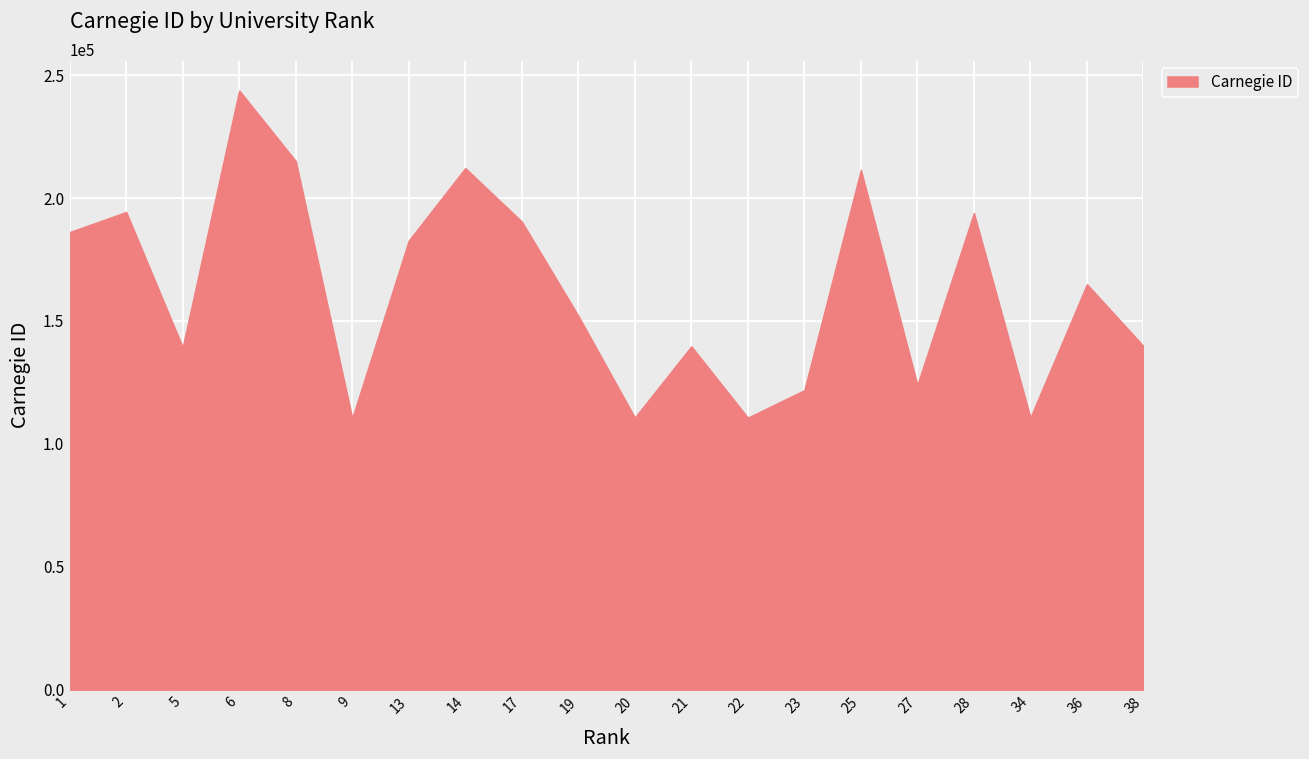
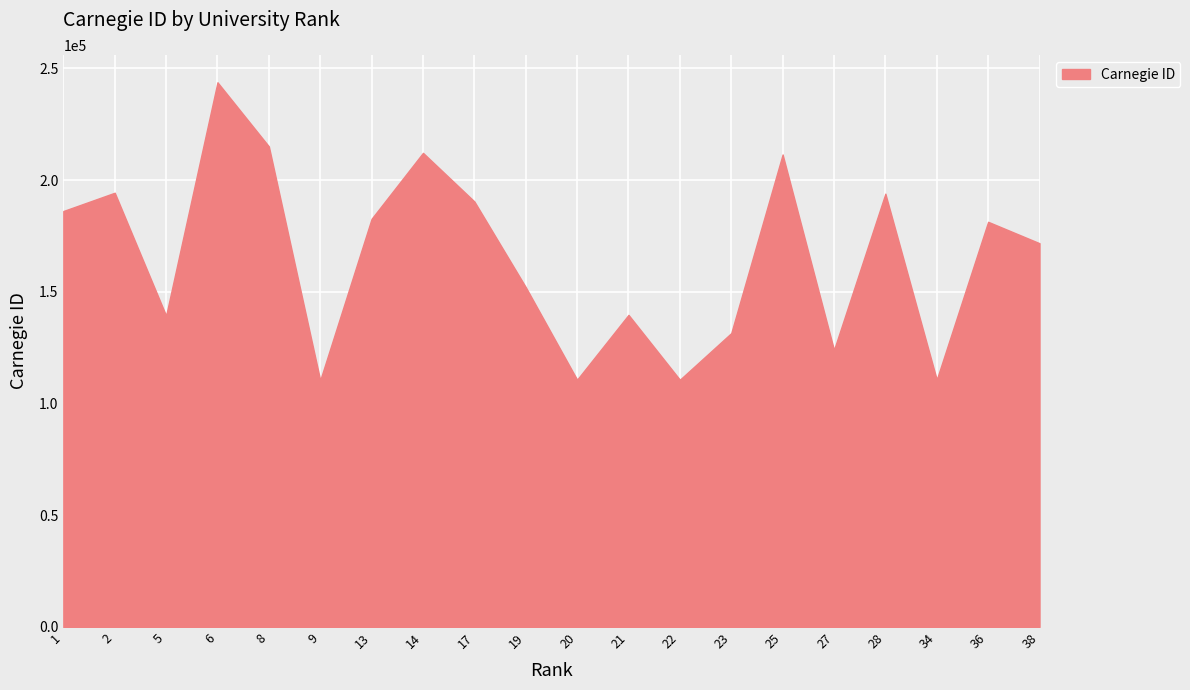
23: 122000 -> 131000
36: 165000 -> 181000
38: 140000 -> 172000
